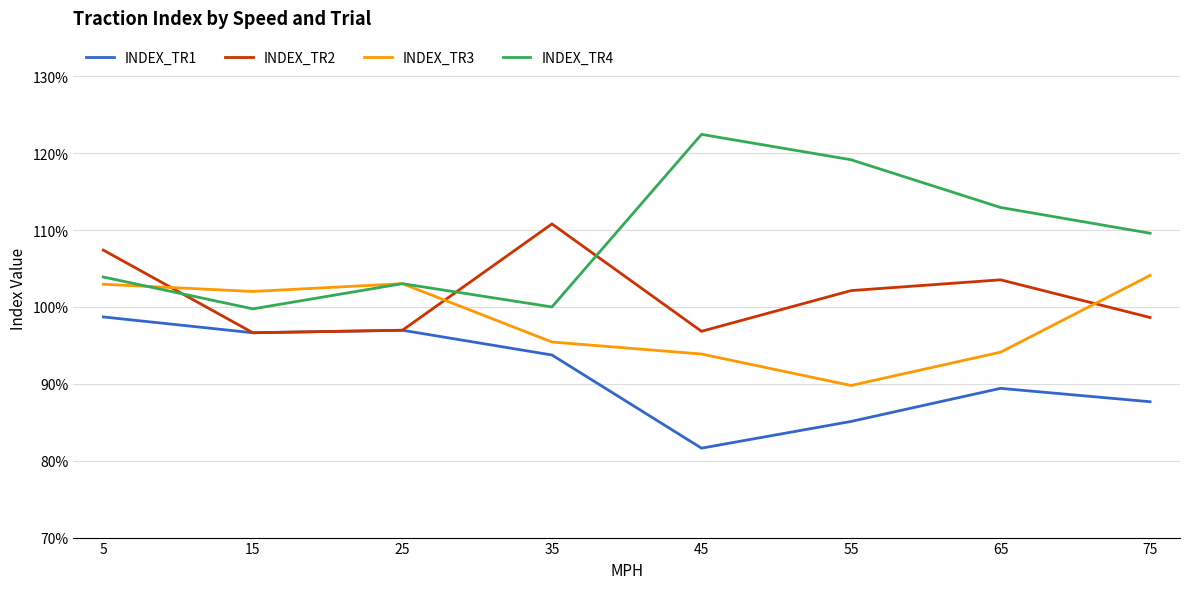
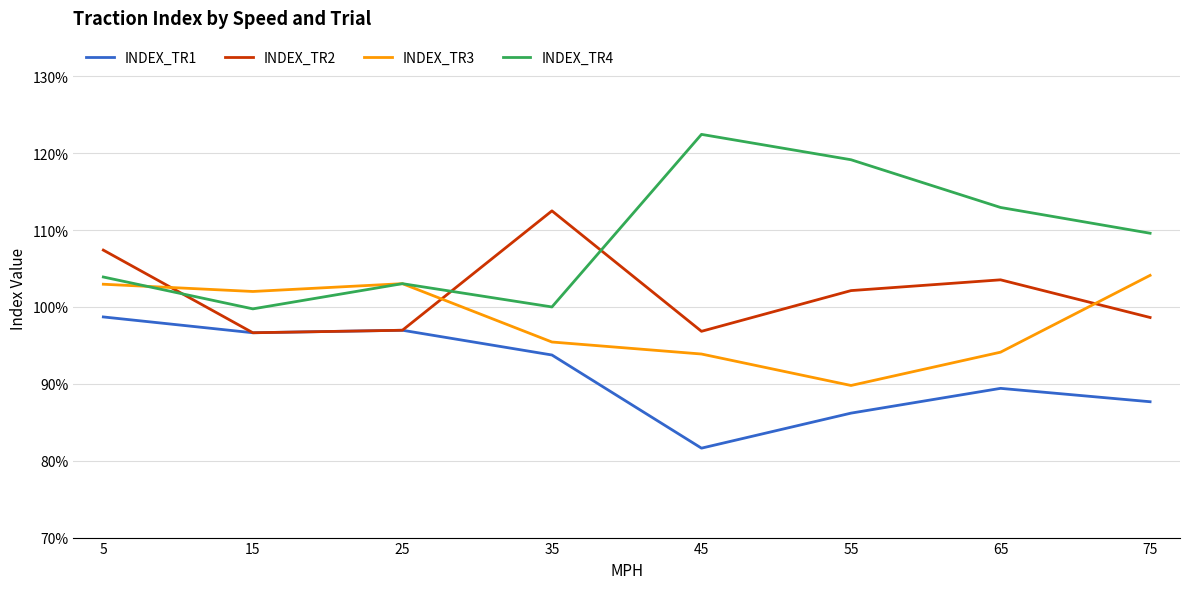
INDEX_TR2, 35: 111% -> 113%
INDEX_TR1, 55: 85% -> 86%
